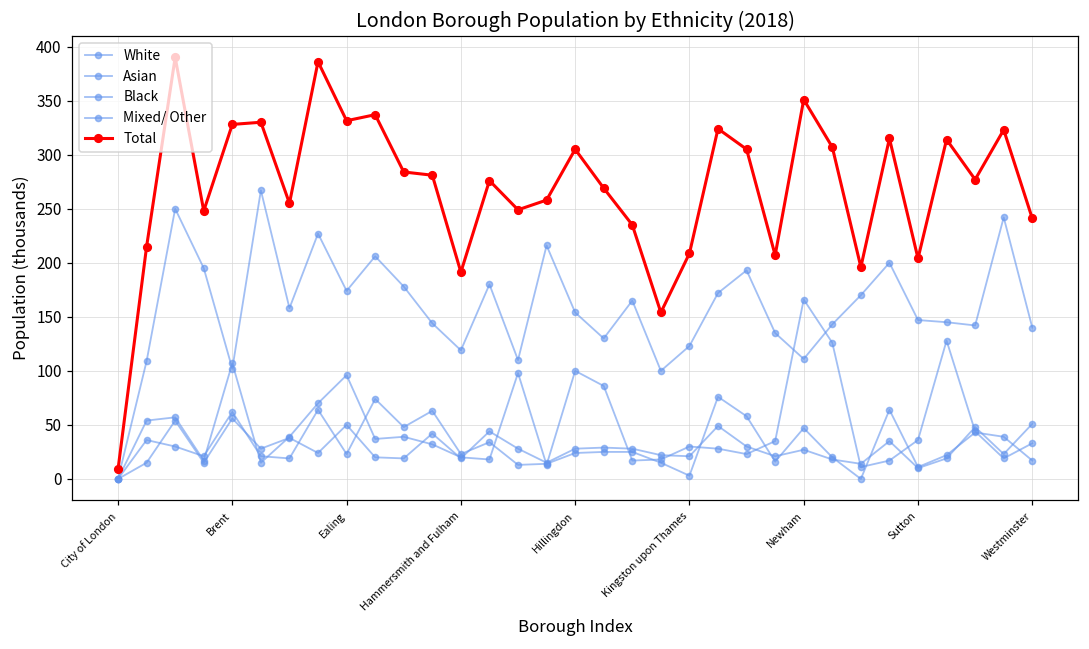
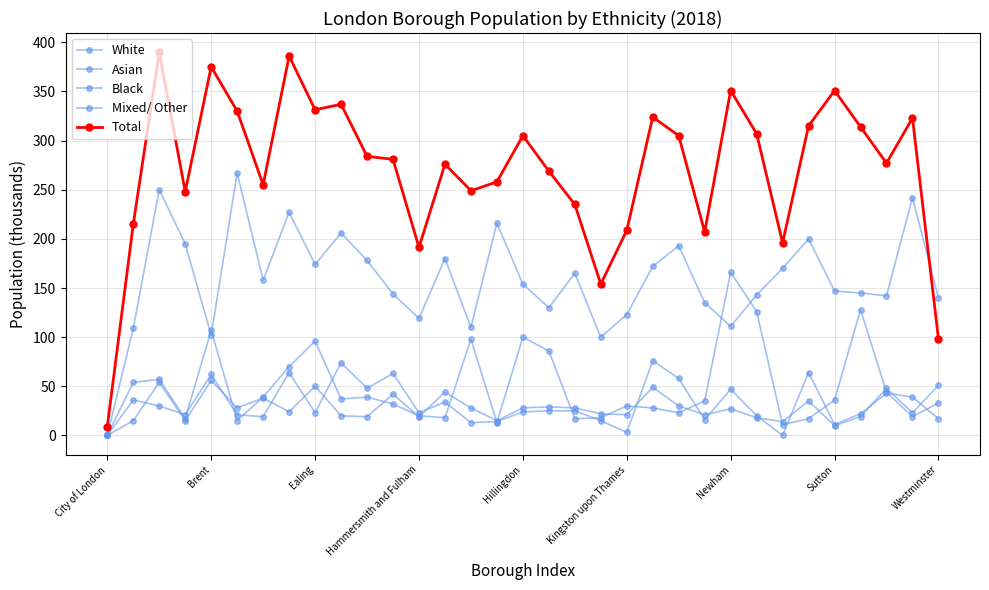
Total, Brent: 330 -> 380
Total, Sutton: 200 -> 350
Total, Westminster: 240 -> 100
